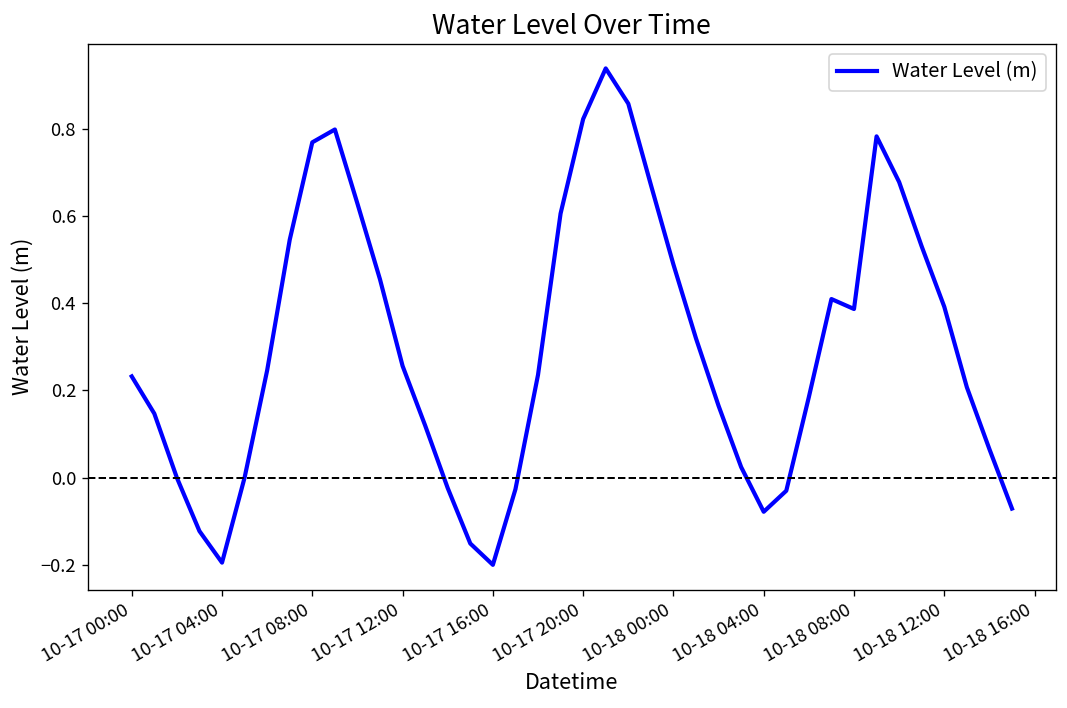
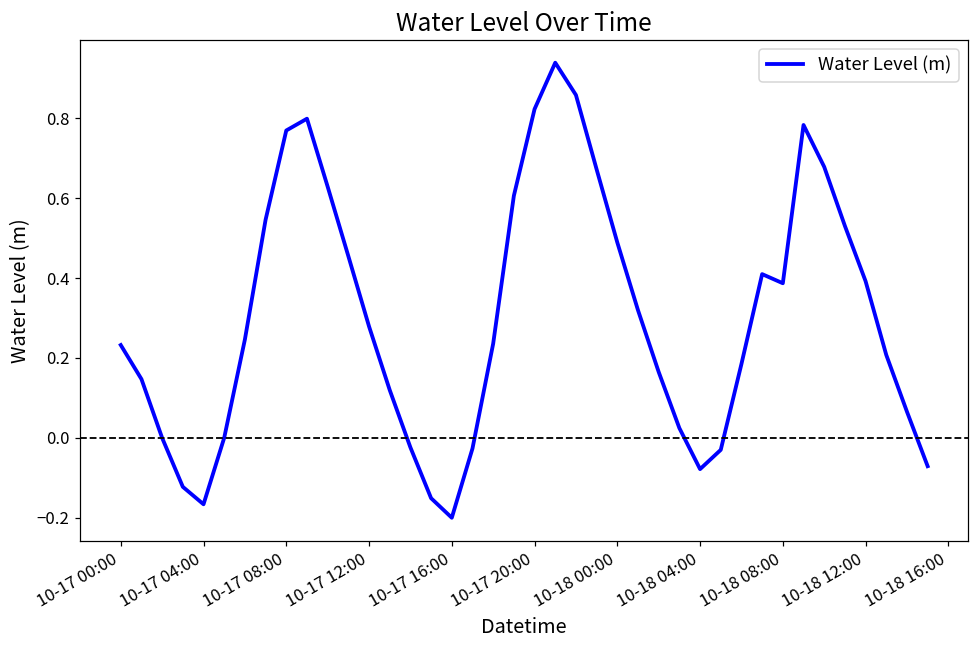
10-17 04:00: -0.20 -> -0.17
10-17 12:00: 0.26 -> 0.28
